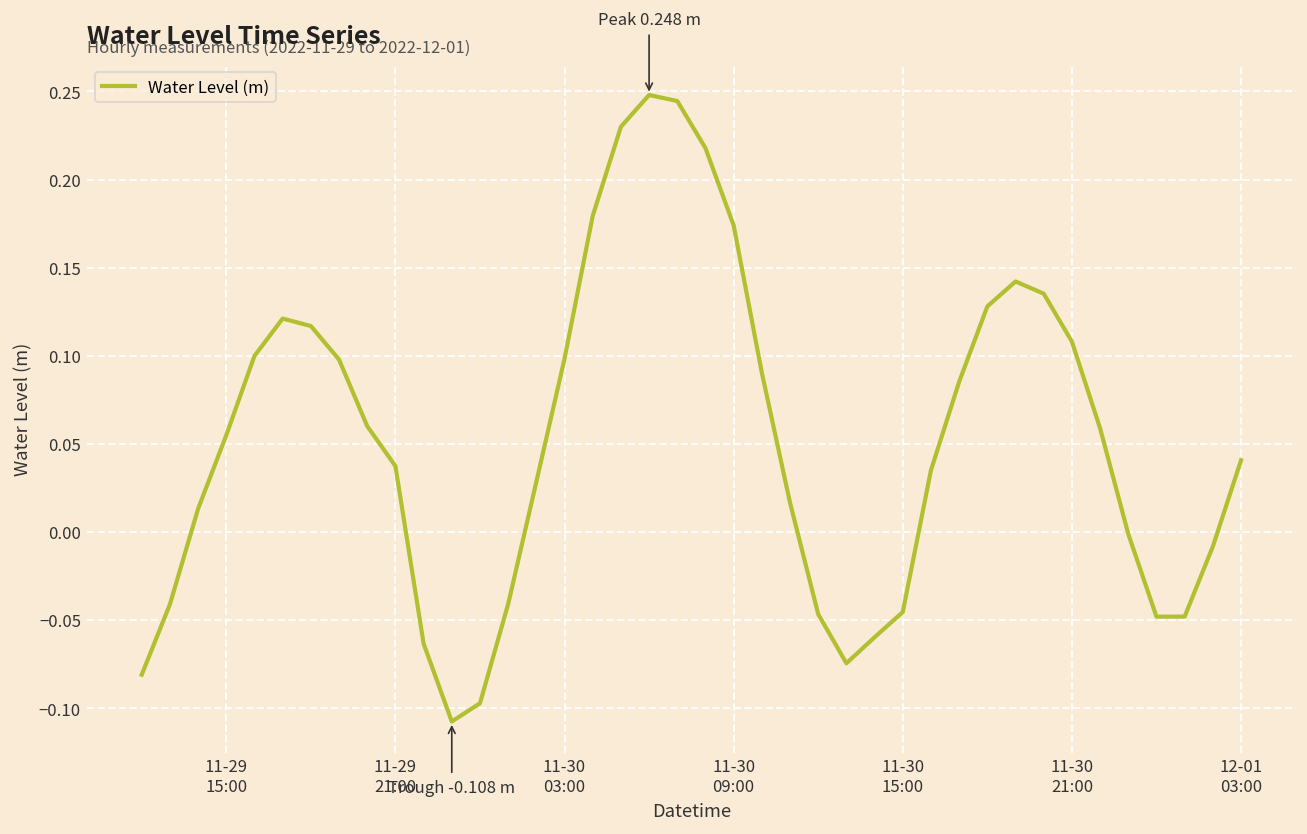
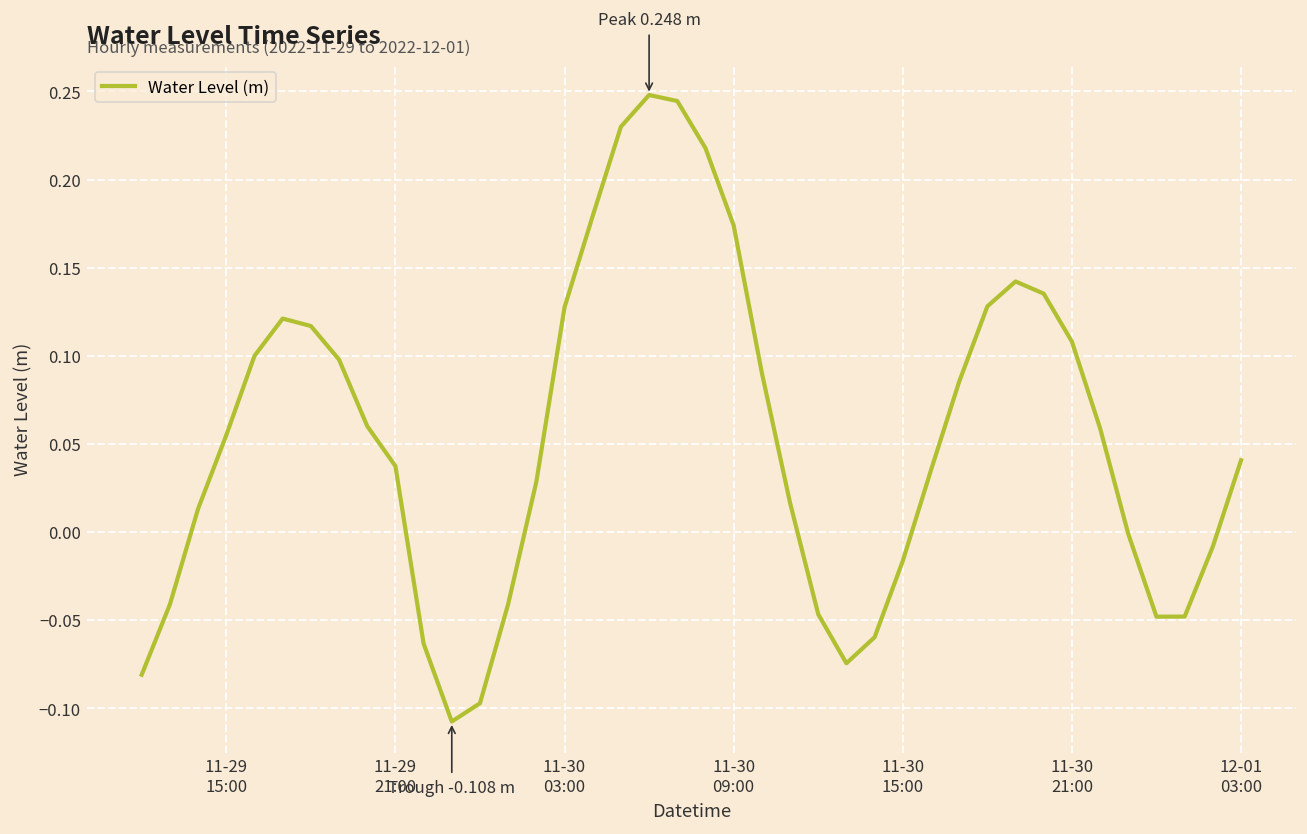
11-30 03:00: 0.098 -> 0.127
11-30 15:00: -0.045 -> -0.016
